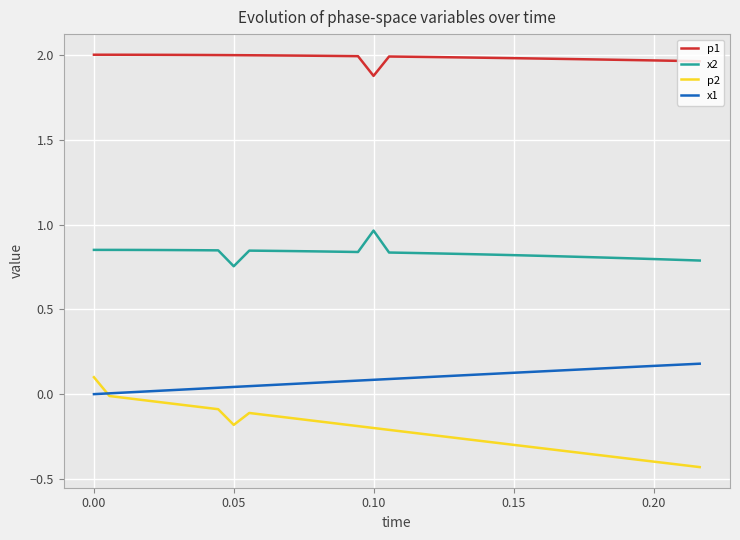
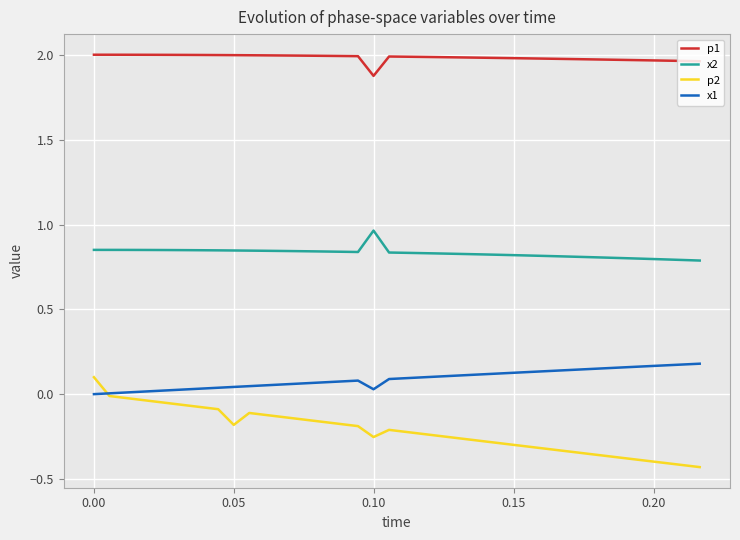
x2, 0.05: 0.75 -> 0.85
p2, 0.10: -0.20 -> -0.25
x1, 0.10: 0.08 -> 0.03
